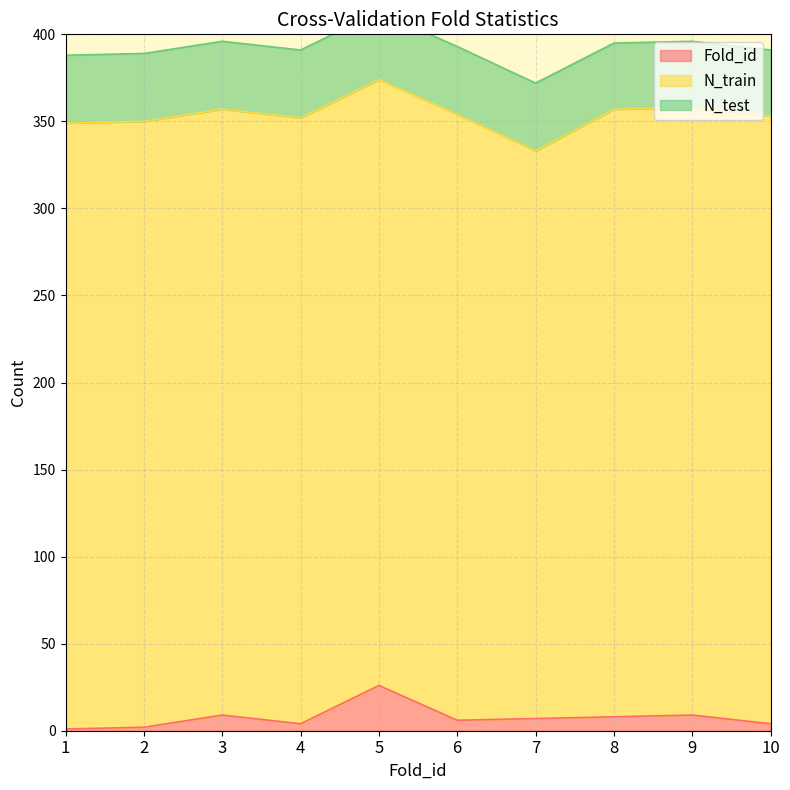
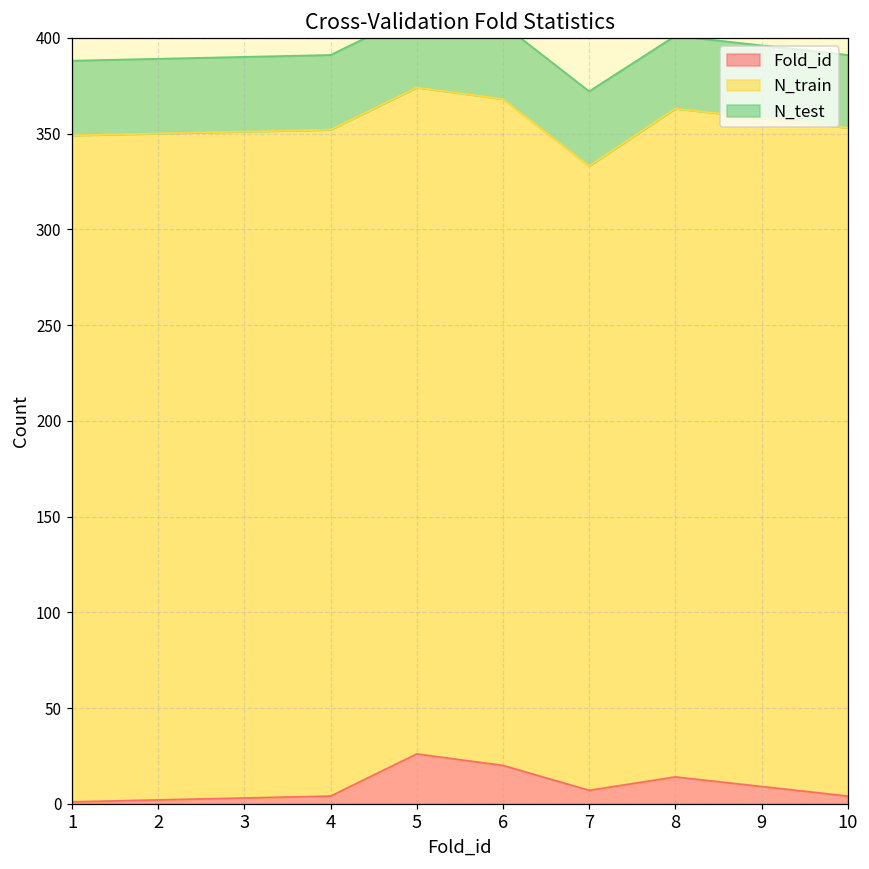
Fold_id, 3: 9 -> 3
Fold_id, 6: 6 -> 20
Fold_id, 8: 8 -> 14
